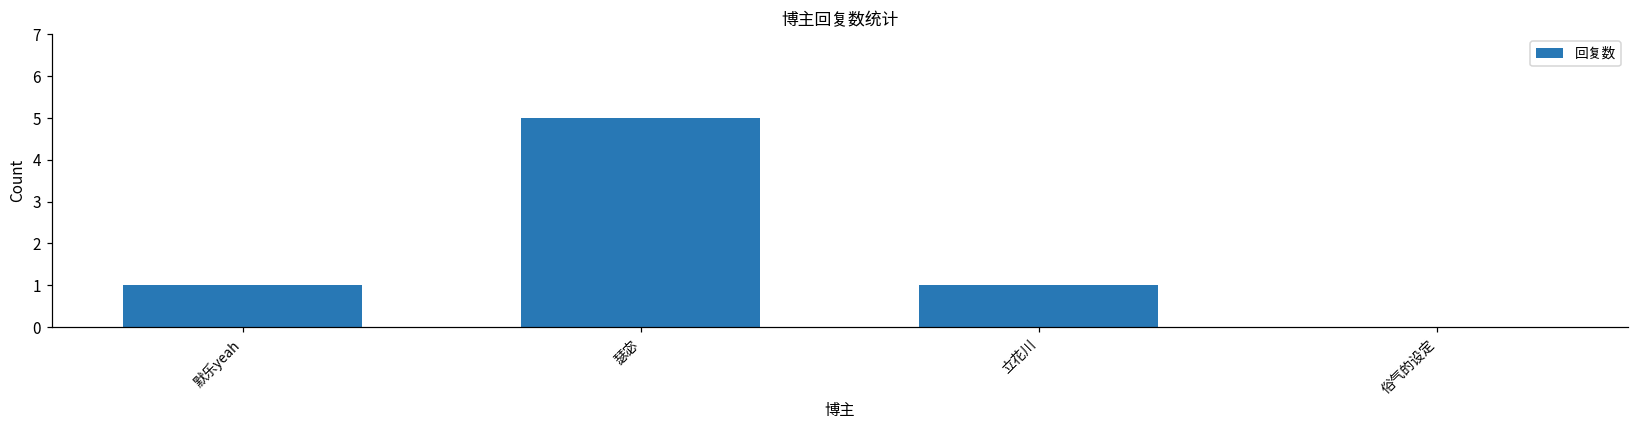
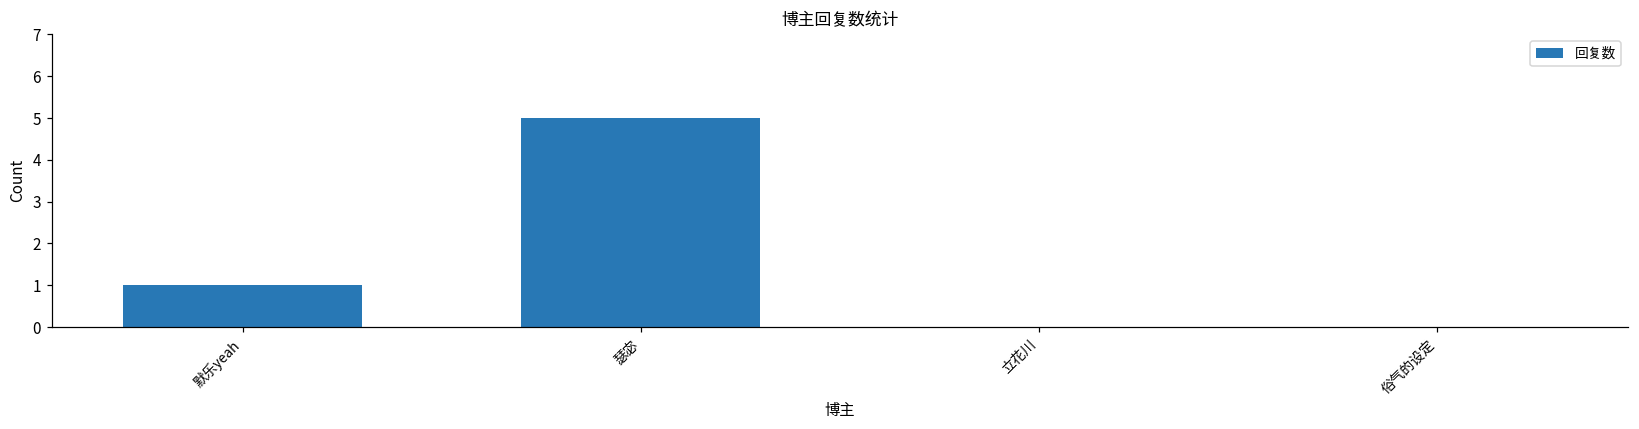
立花川: 1 -> 0
